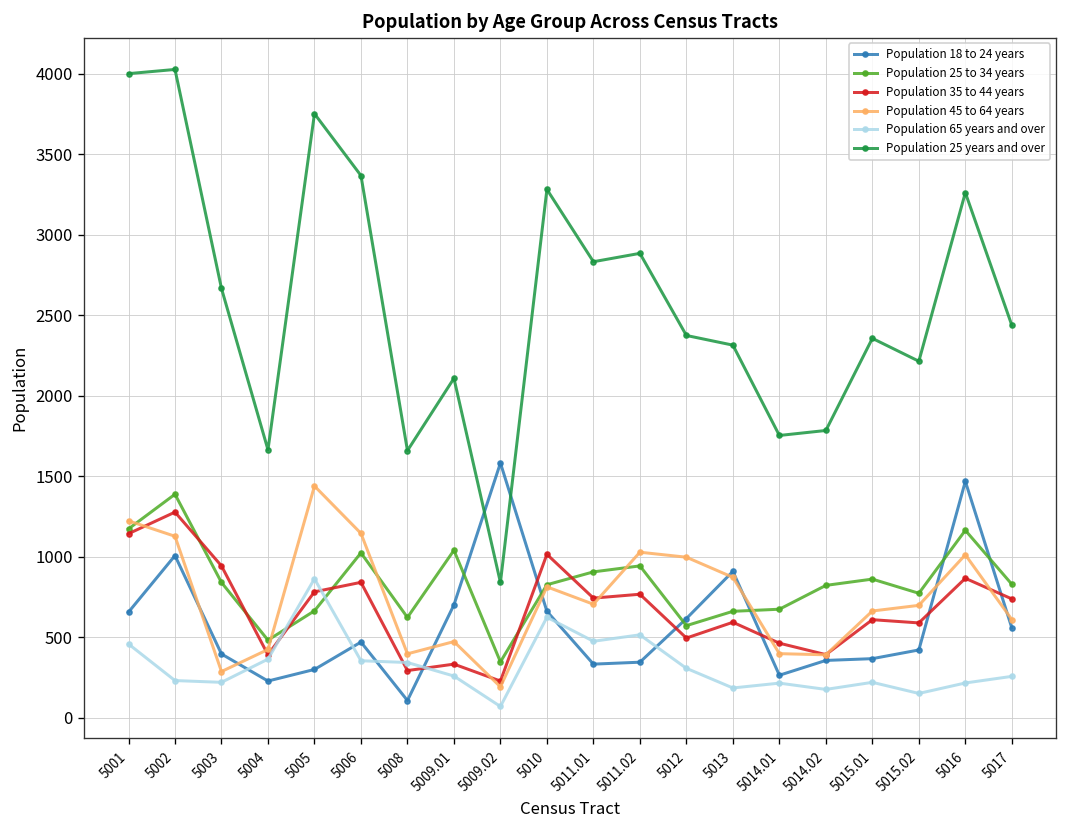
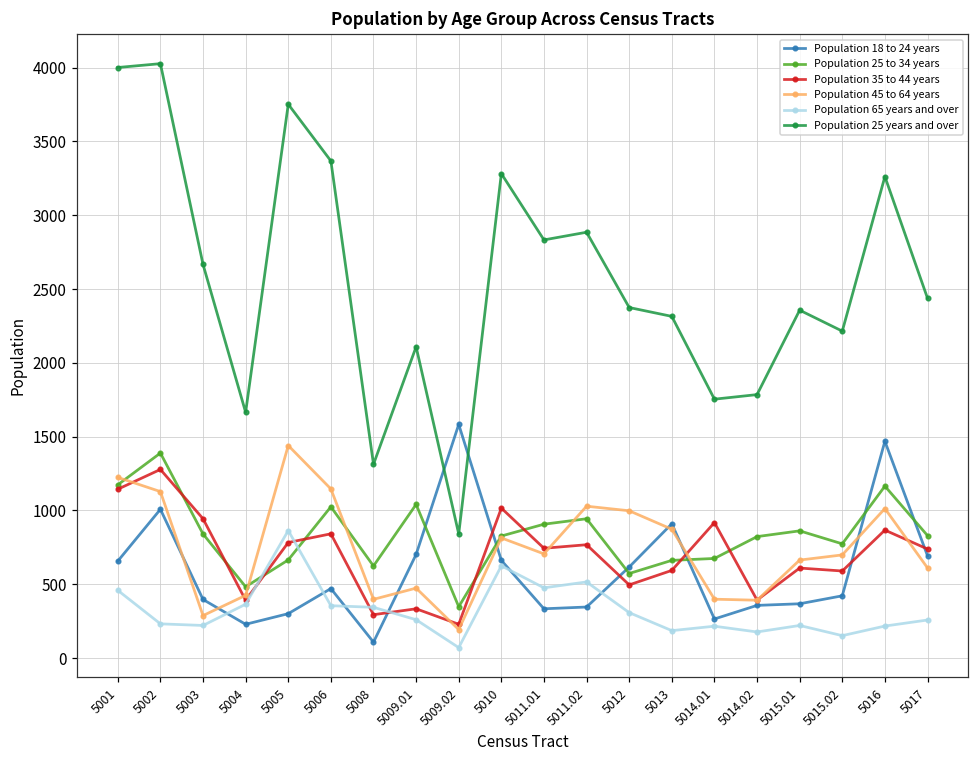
Population 25 years and over, 5008: 1660 -> 1310
Population 35 to 44 years, 5014.01: 460 -> 920
Population 18 to 24 years, 5017: 560 -> 690
